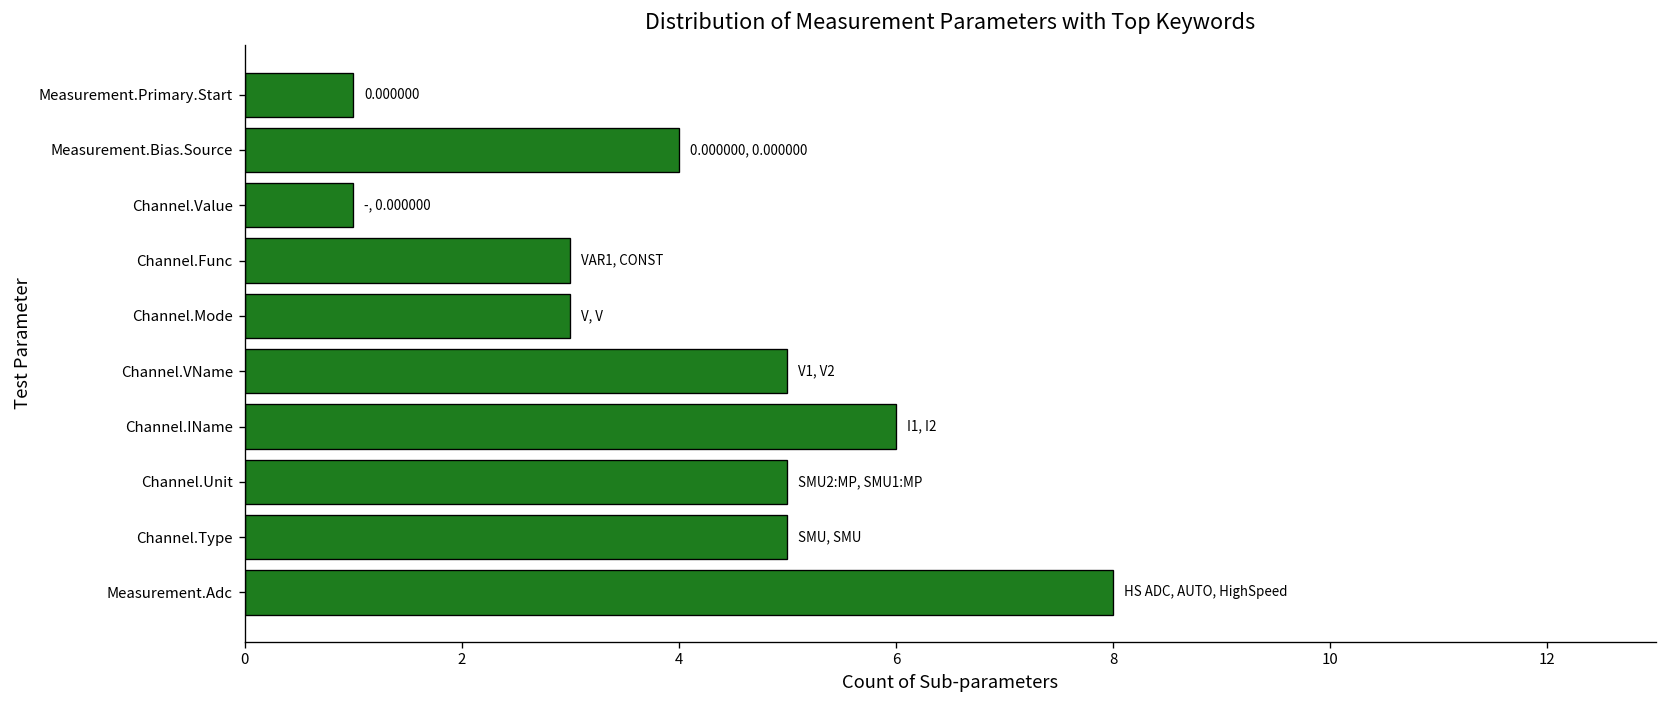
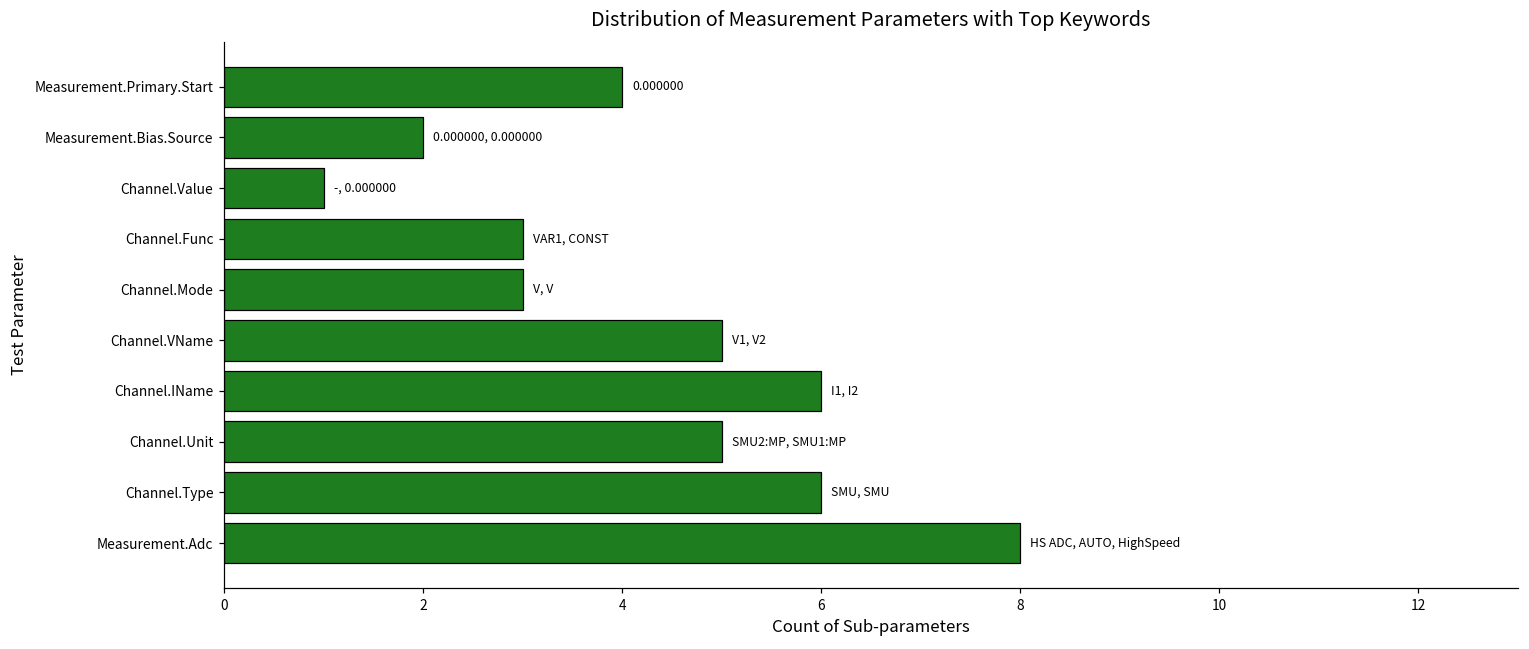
Measurement.Primary.Start: 1 -> 4
Measurement.Bias.Source: 4 -> 2
Channel.Type: 5 -> 6
